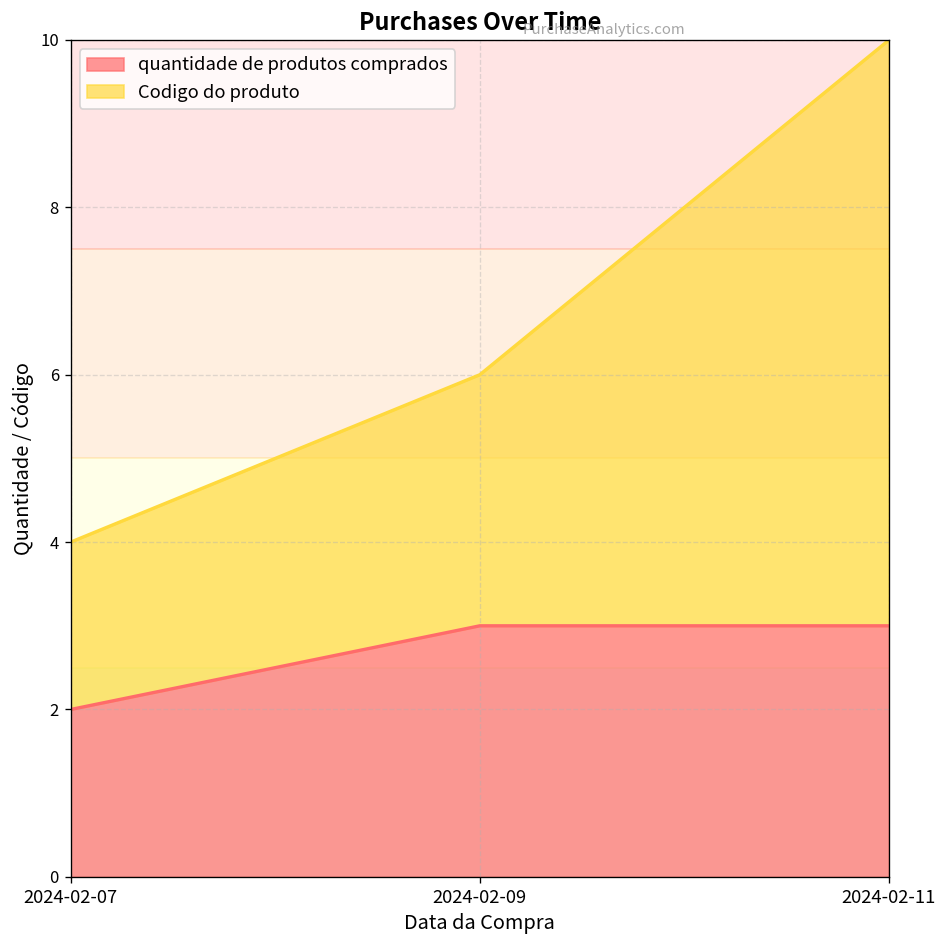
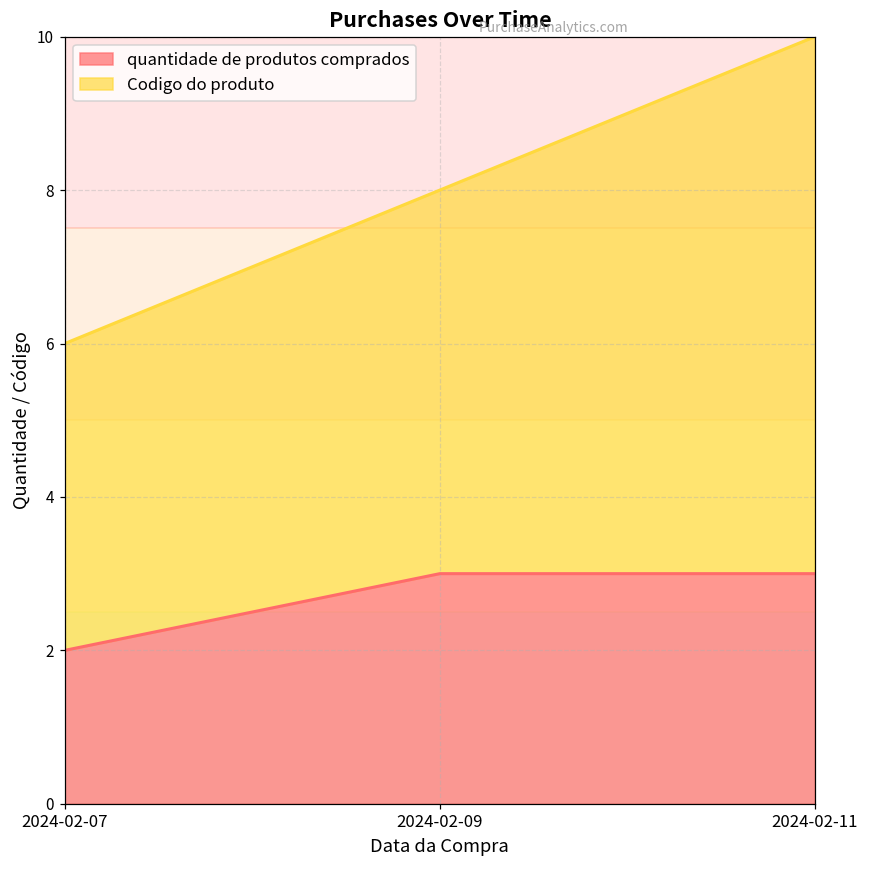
Codigo do produto, 2024-02-07: 2 -> 4
Codigo do produto, 2024-02-09: 3 -> 5
